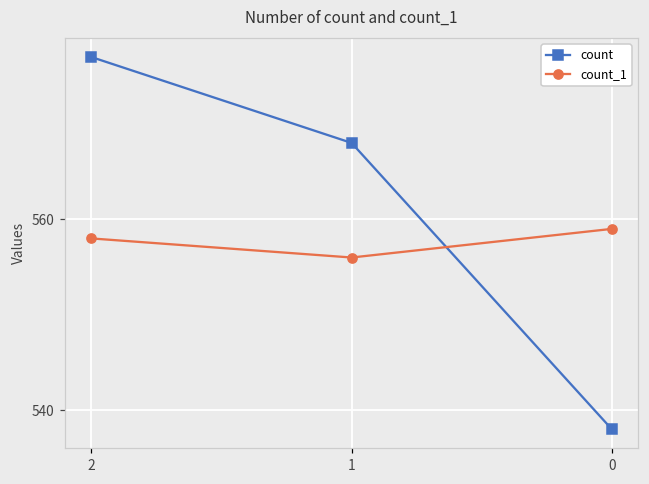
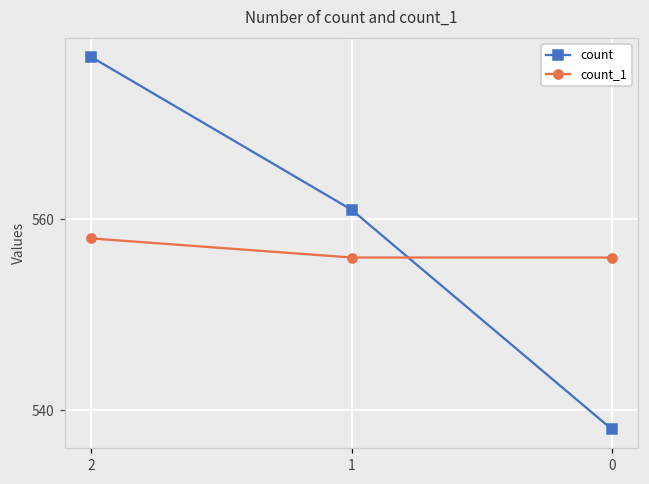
count, 1: 568 -> 561
count_1, 0: 559 -> 556
